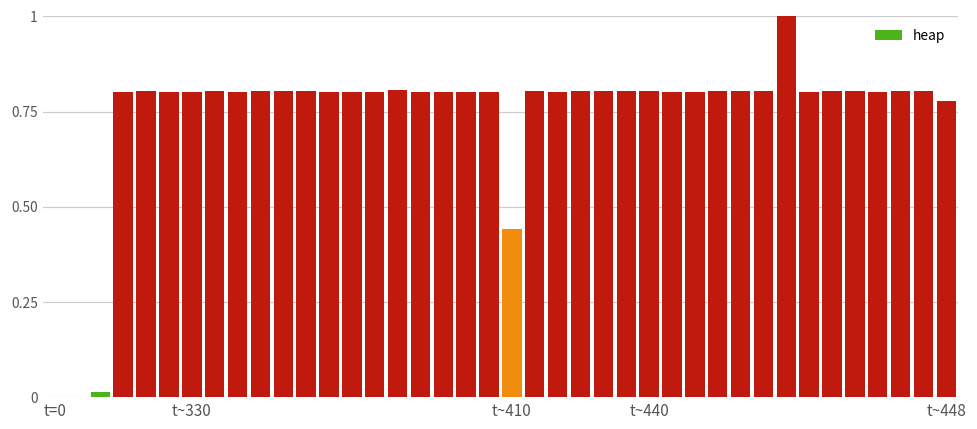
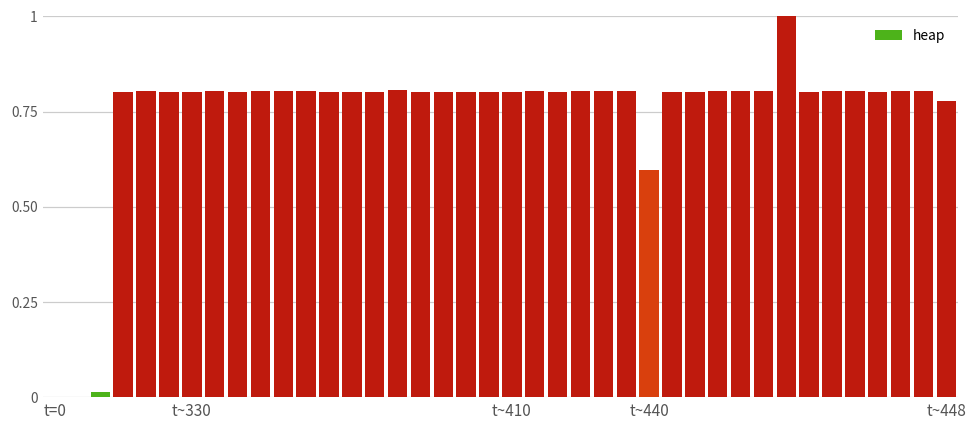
t~410: 0.44 -> 0.80
t~440: 0.80 -> 0.60
